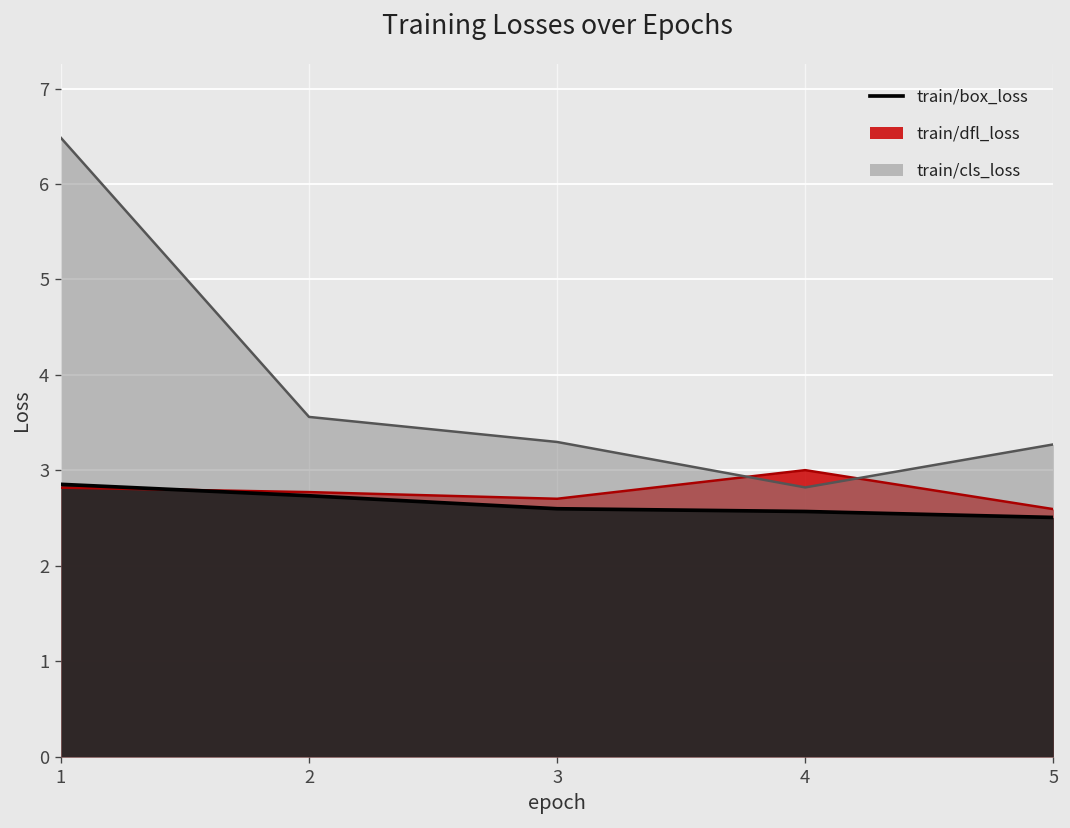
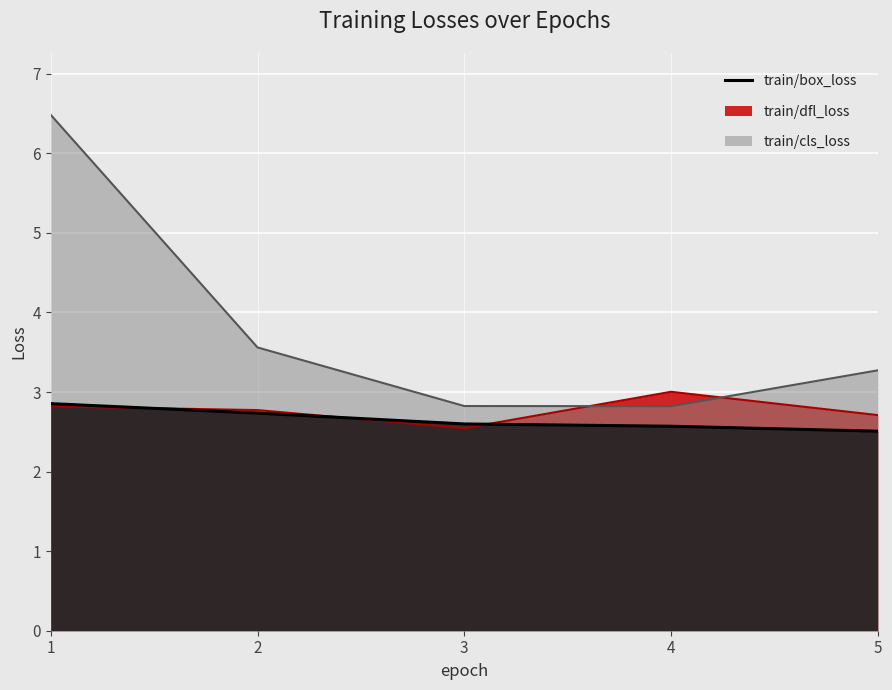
train/dfl_loss, 3: 2.7 -> 2.5
train/cls_loss, 3: 3.3 -> 2.8
train/dfl_loss, 5: 2.6 -> 2.7
